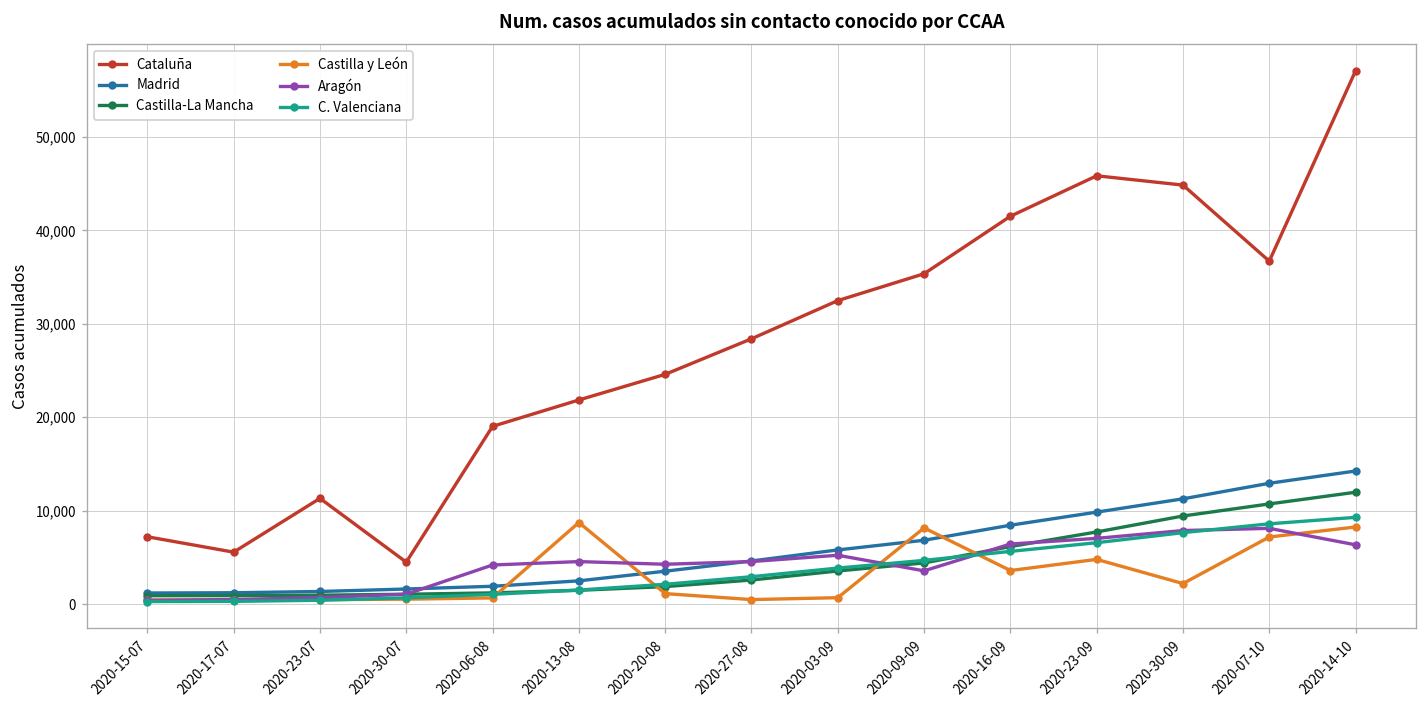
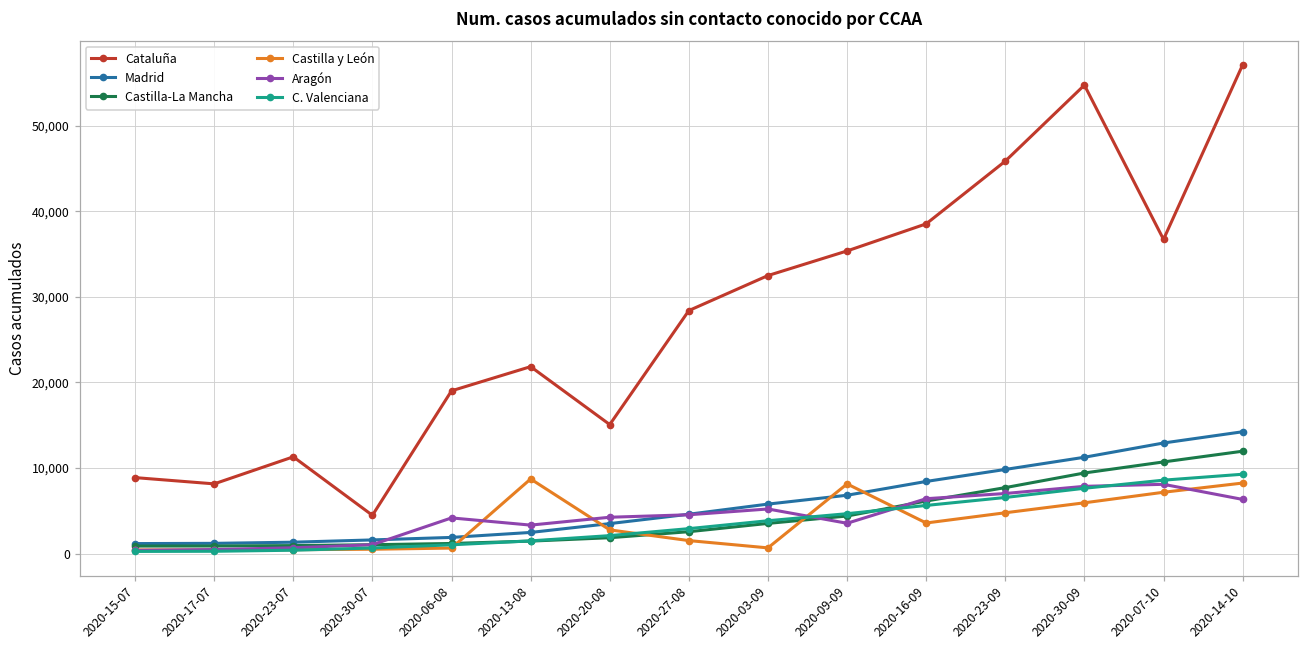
Cataluña, 2020-15-07: 7,000 -> 9,000
Cataluña, 2020-17-07: 6,000 -> 8,000
Aragón, 2020-13-08: 5,000 -> 3,000
Cataluña, 2020-20-08: 25,000 -> 15,000
Castilla y León, 2020-20-08: 1,000 -> 3,000
Castilla y León, 2020-27-08: 0 -> 2,000
Cataluña, 2020-16-09: 42,000 -> 39,000
Cataluña, 2020-30-09: 45,000 -> 55,000
Castilla y León, 2020-30-09: 2,000 -> 6,000
